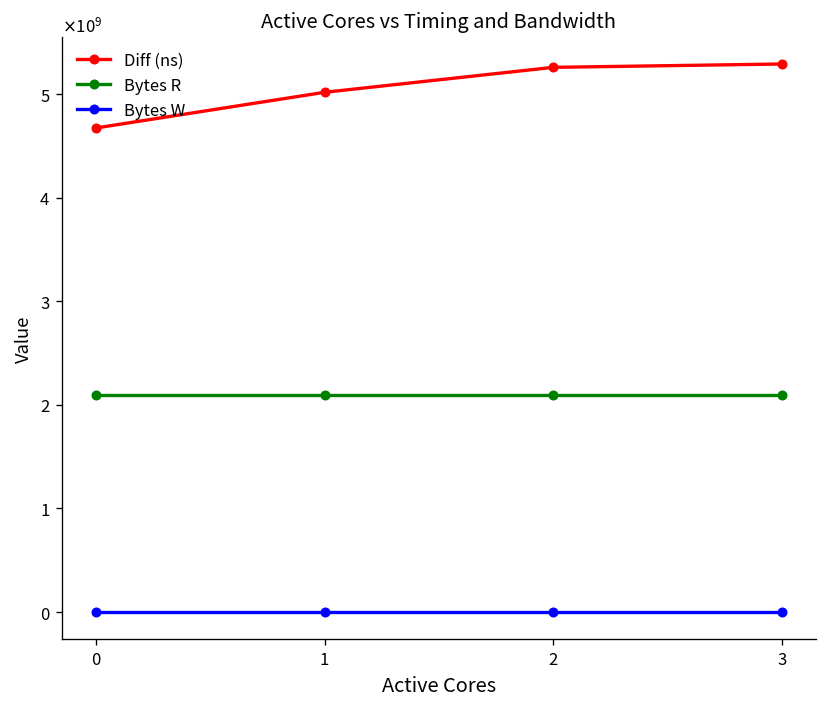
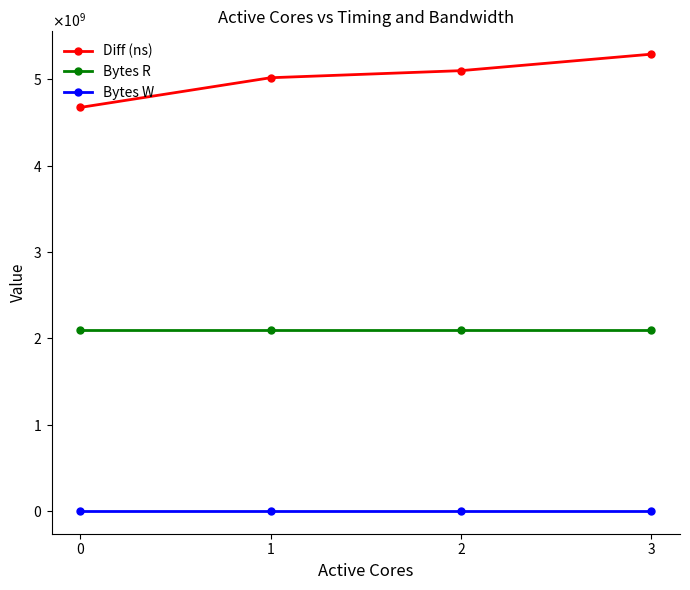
Diff (ns), 2: 5300000000 -> 5100000000
